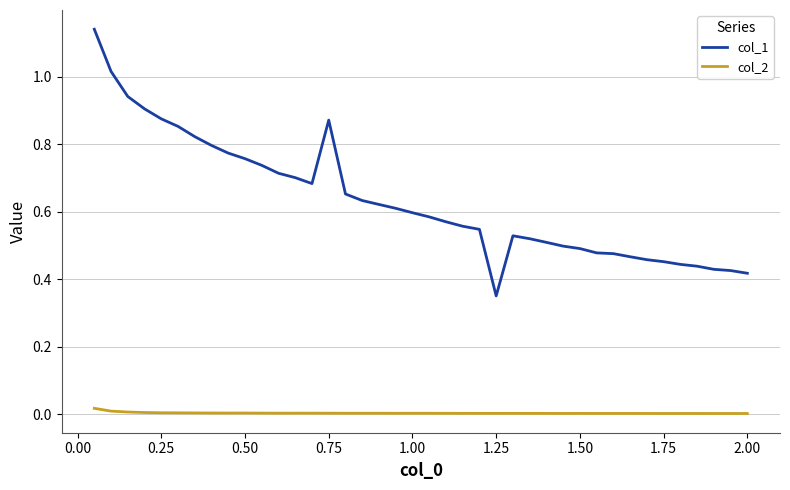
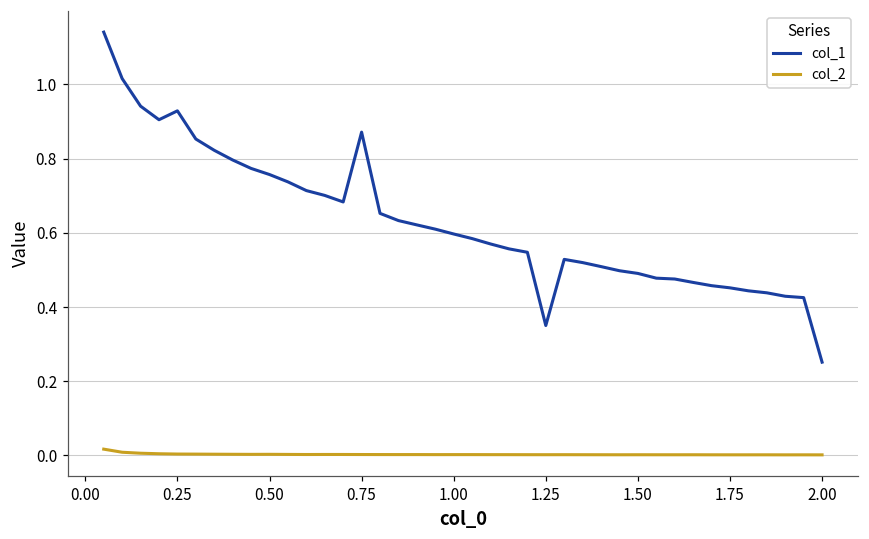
col_1, 0.25: 0.88 -> 0.93
col_1, 2.00: 0.42 -> 0.25
